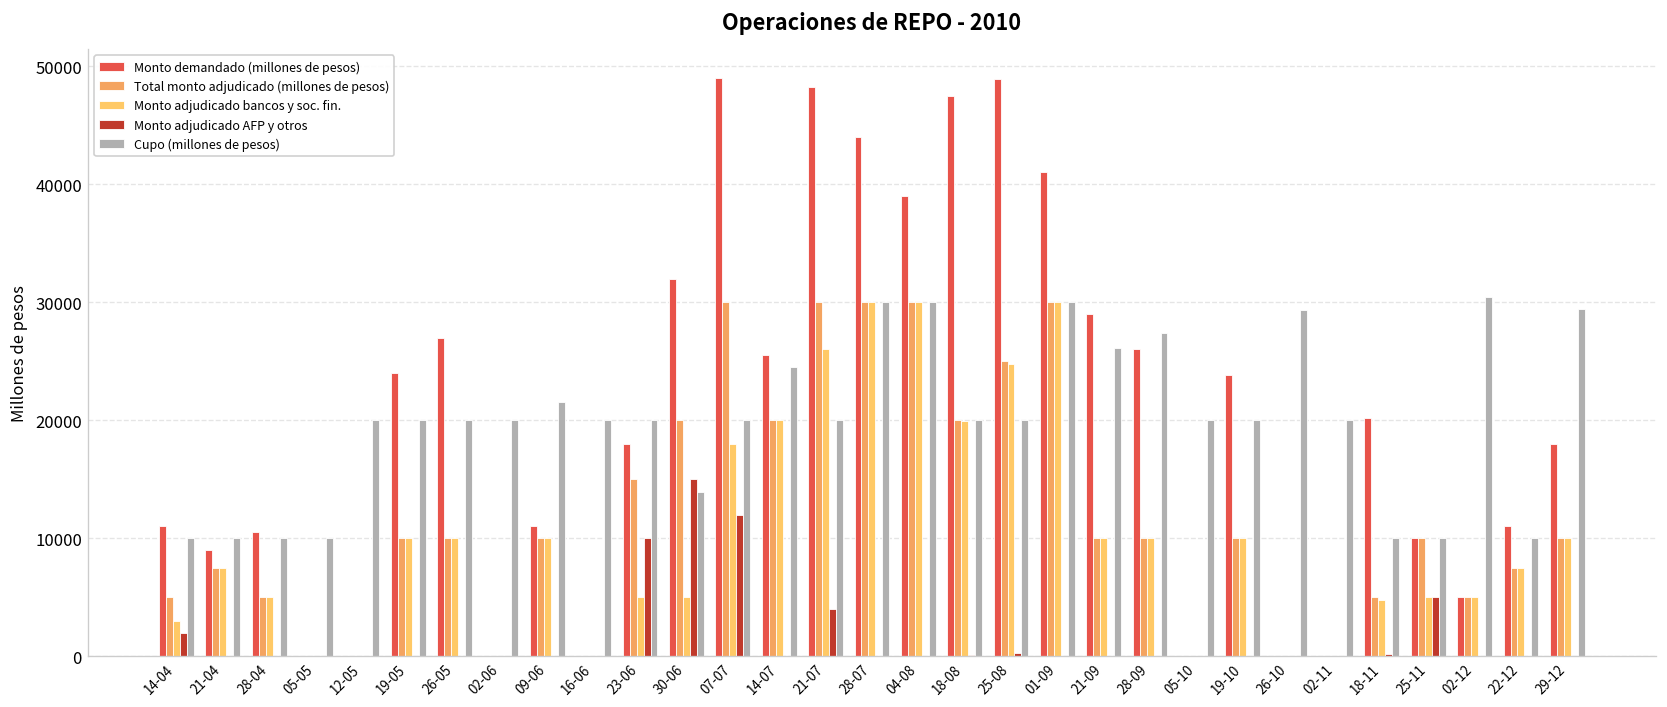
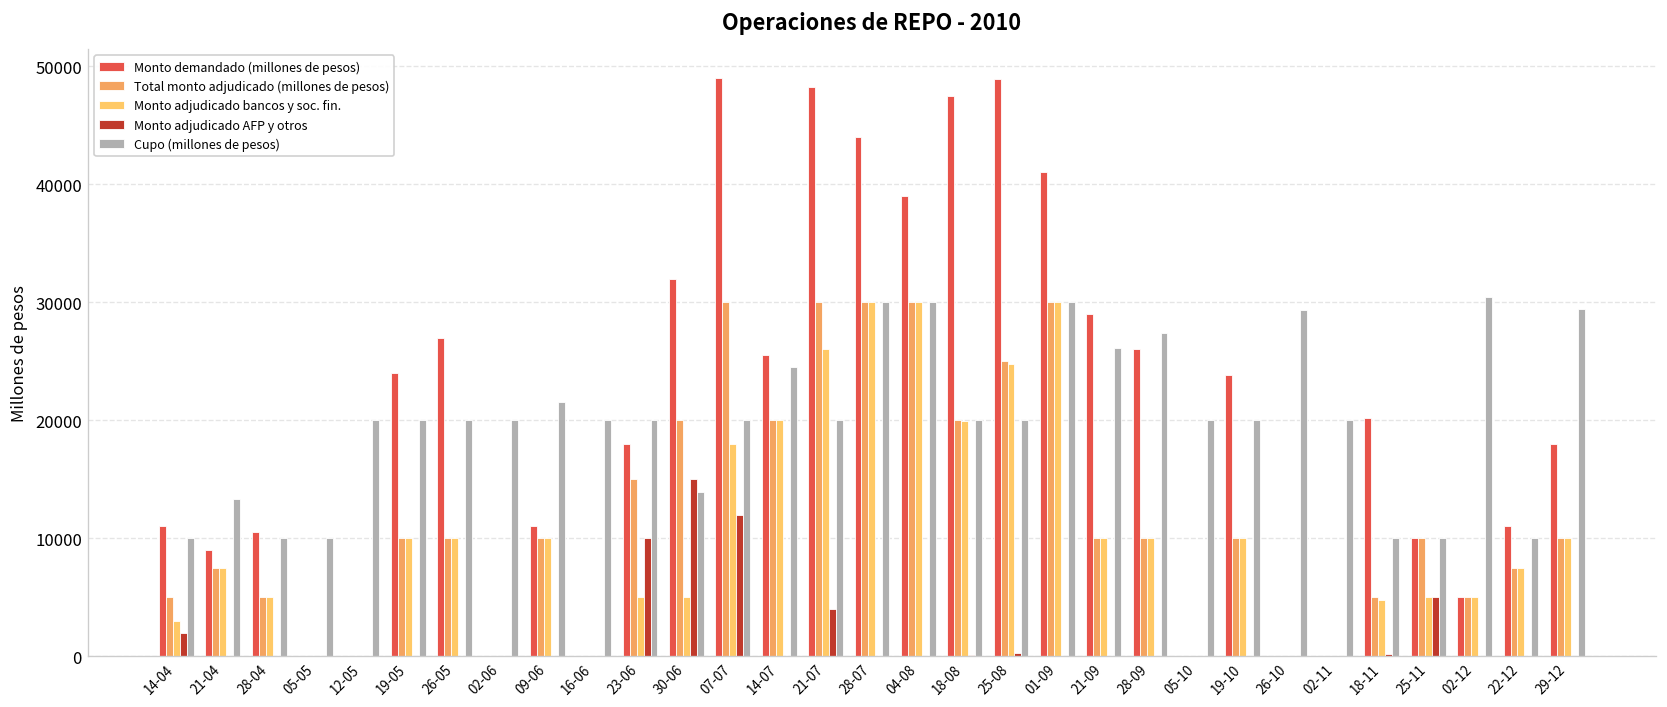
Cupo (millones de pesos), 21-04: 10000 -> 13000
